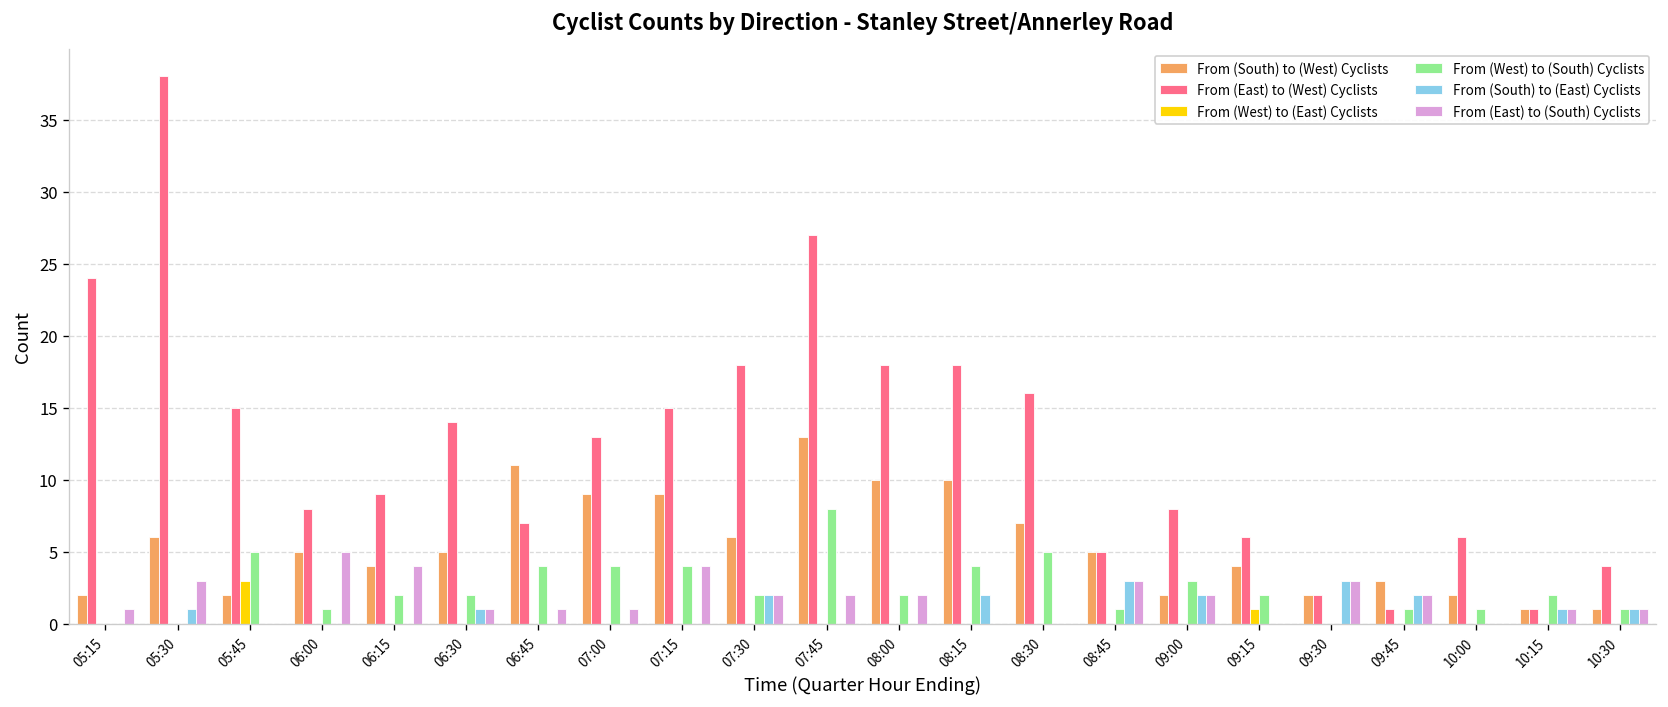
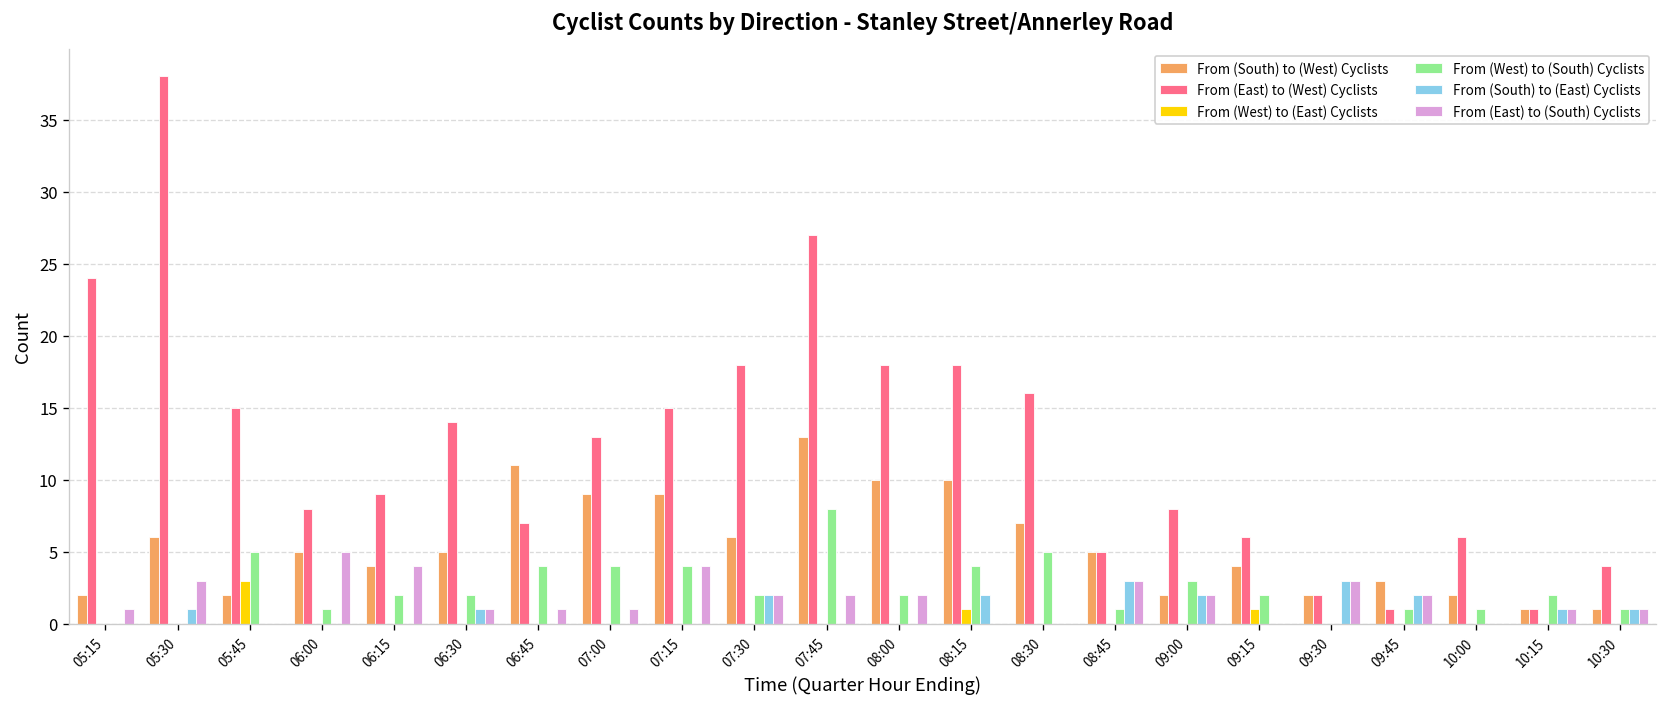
From (West) to (East) Cyclists, 08:15: 0 -> 1
